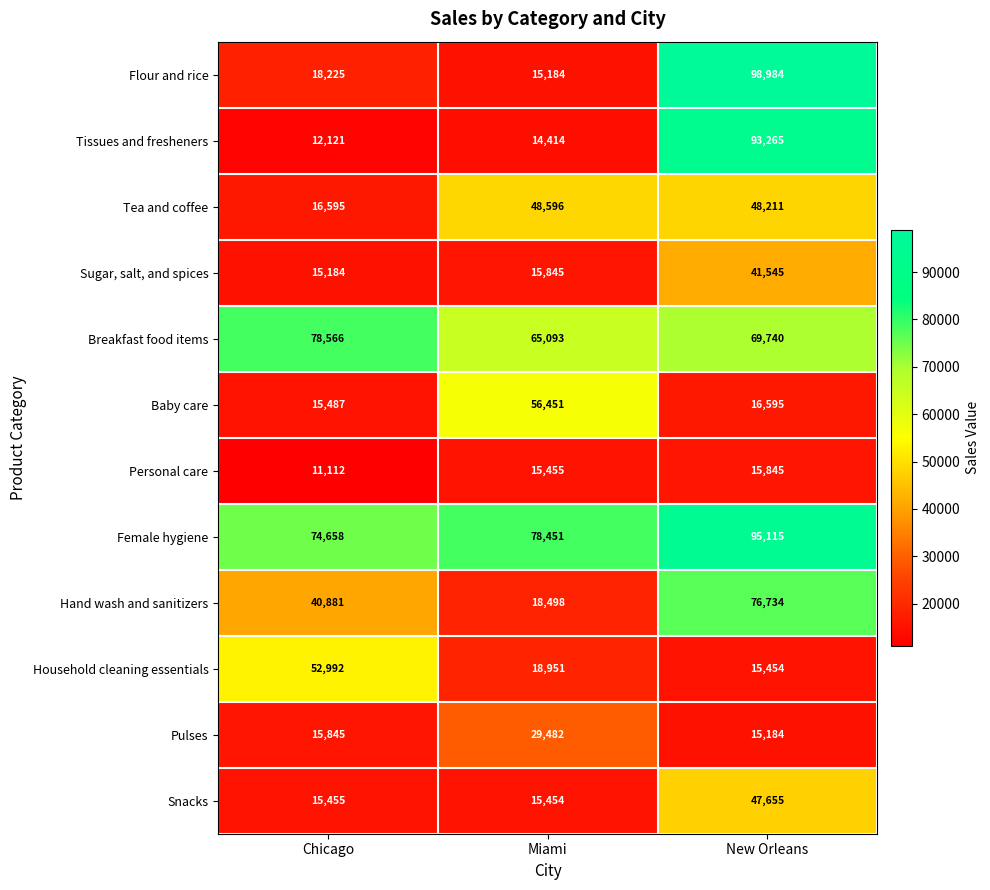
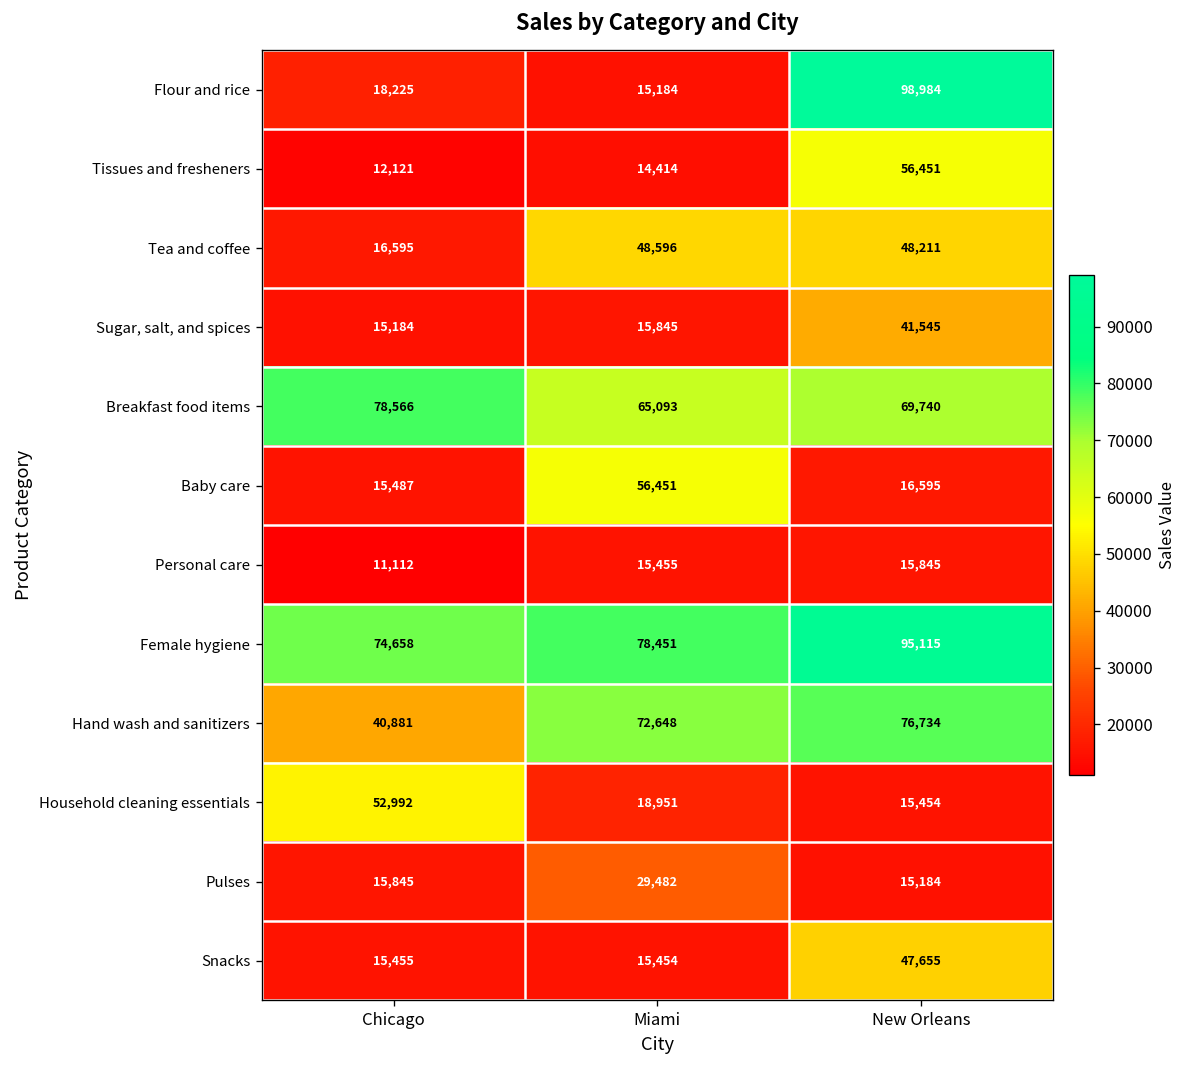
Tissues and fresheners, New Orleans: 93,265 -> 56,451
Hand wash and sanitizers, Miami: 18,498 -> 72,648
